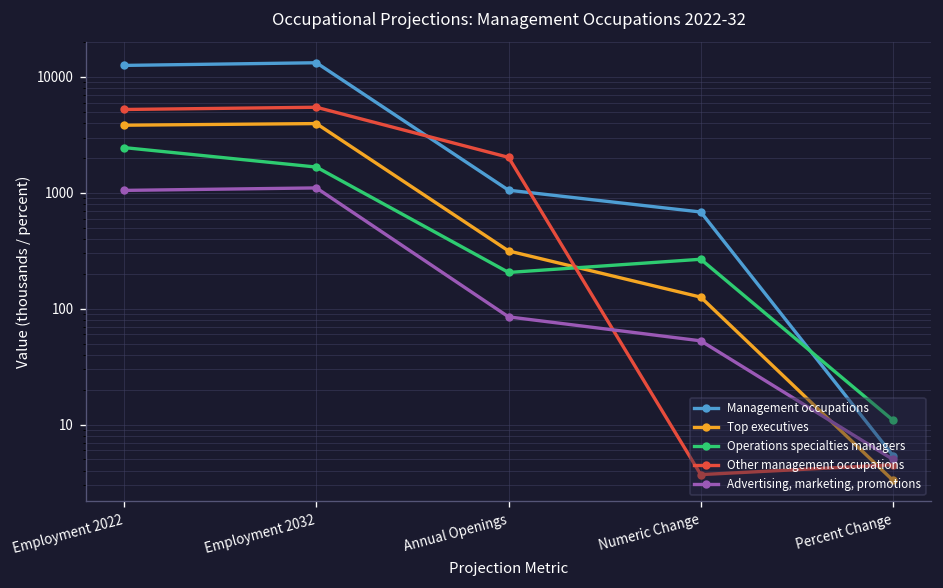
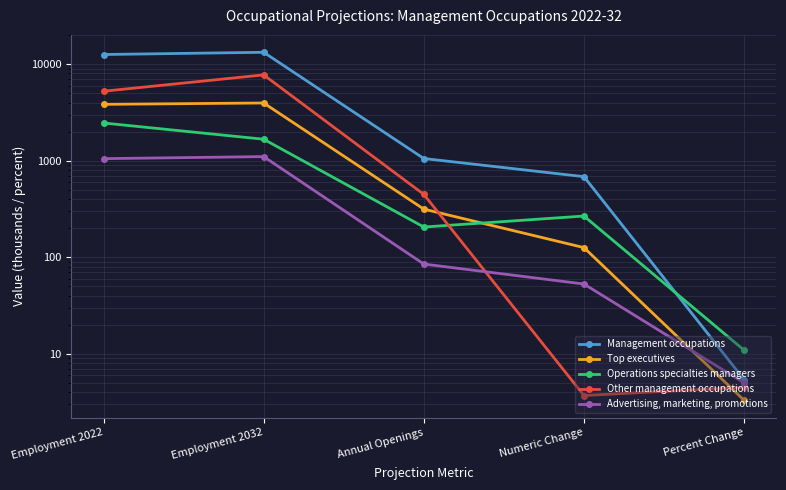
Other management occupations, Employment 2032: 5000 -> 8000
Other management occupations, Annual Openings: 2000 -> 400
